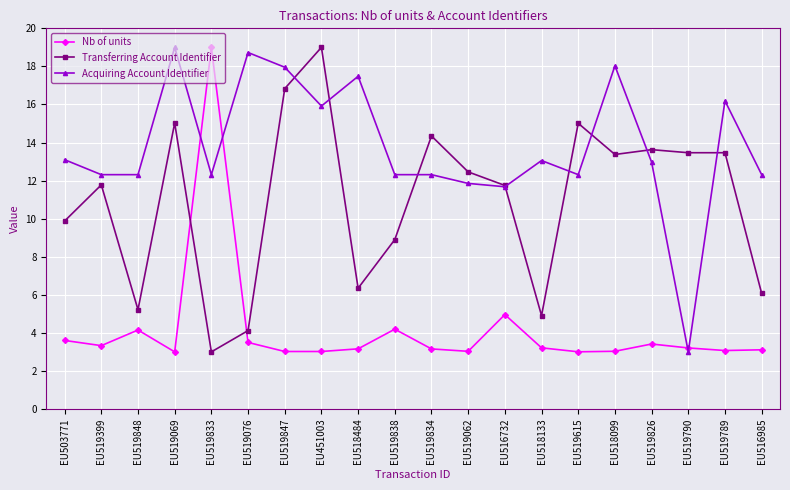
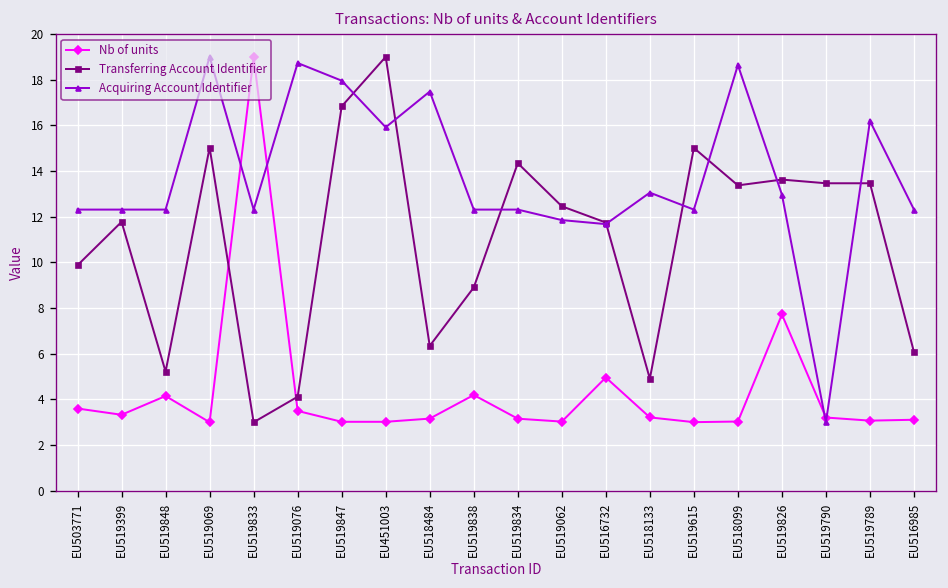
Acquiring Account Identifier, EU503771: 13.1 -> 12.3
Acquiring Account Identifier, EU518099: 18.0 -> 18.6
Nb of units, EU519826: 3.4 -> 7.7
